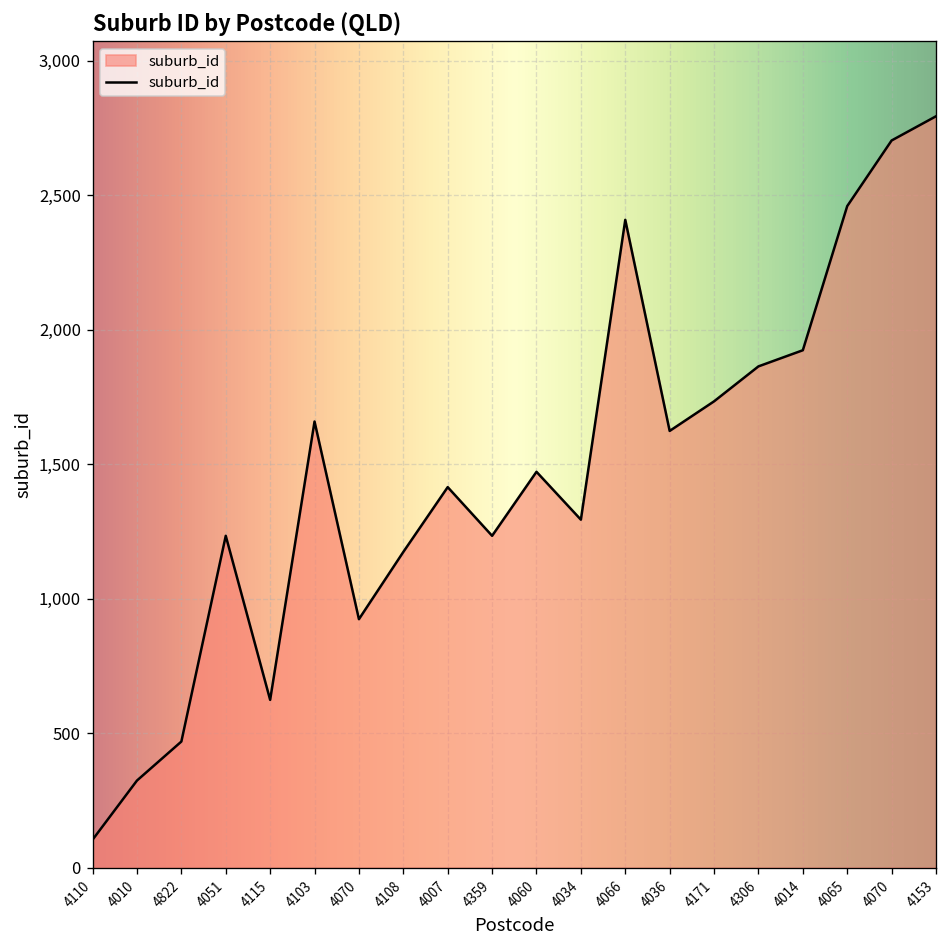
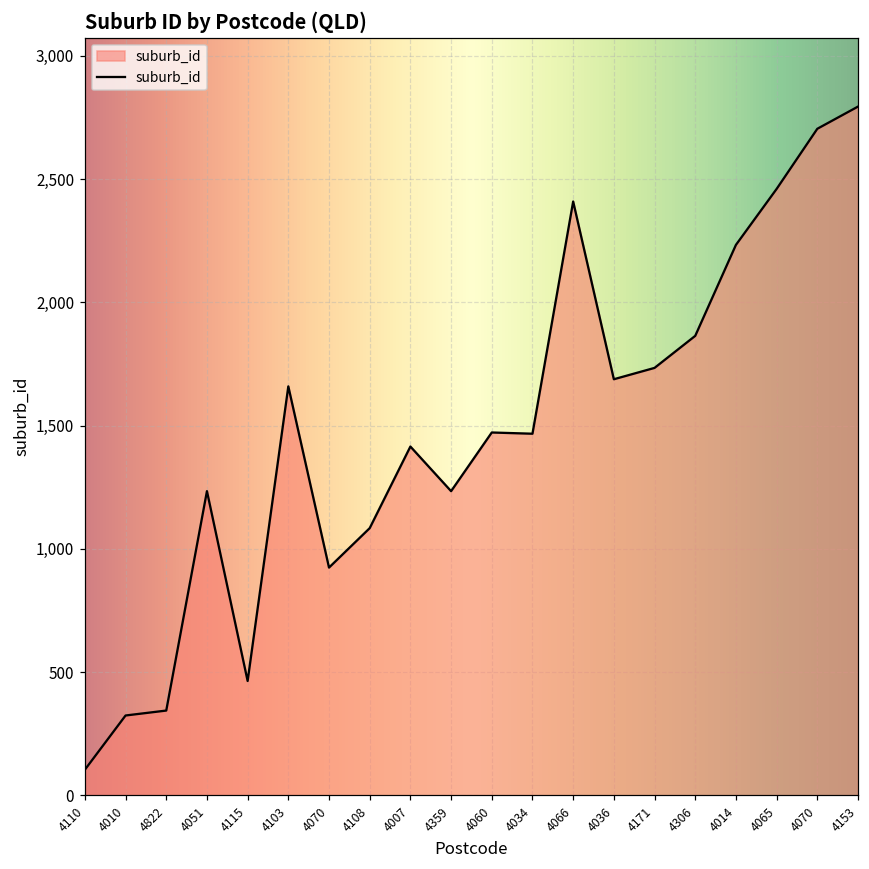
4822: 470 -> 340
4115: 620 -> 460
4108: 1,170 -> 1,080
4034: 1,290 -> 1,470
4036: 1,620 -> 1,690
4014: 1,920 -> 2,230
